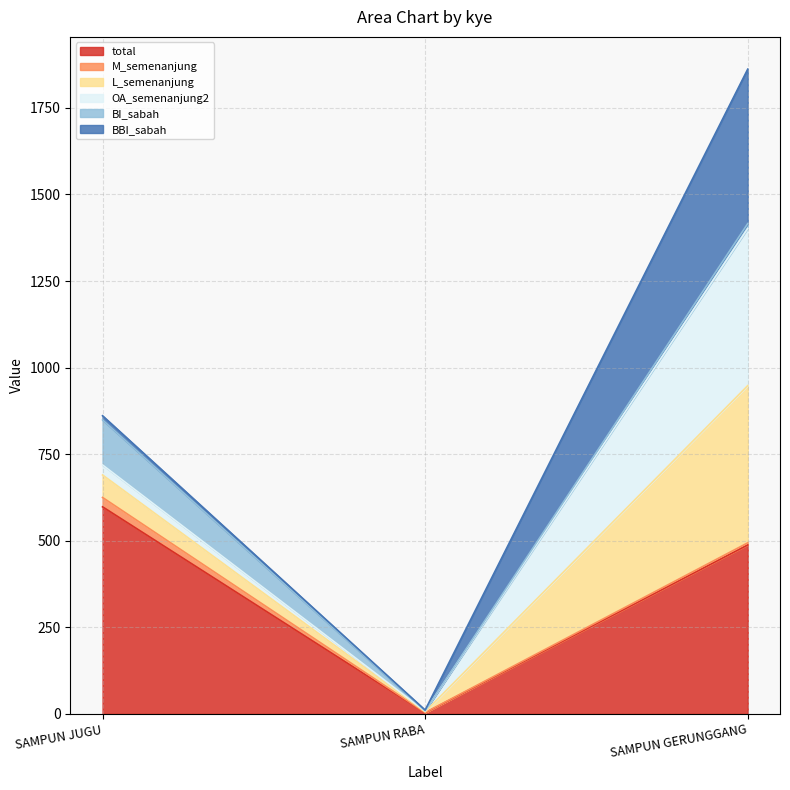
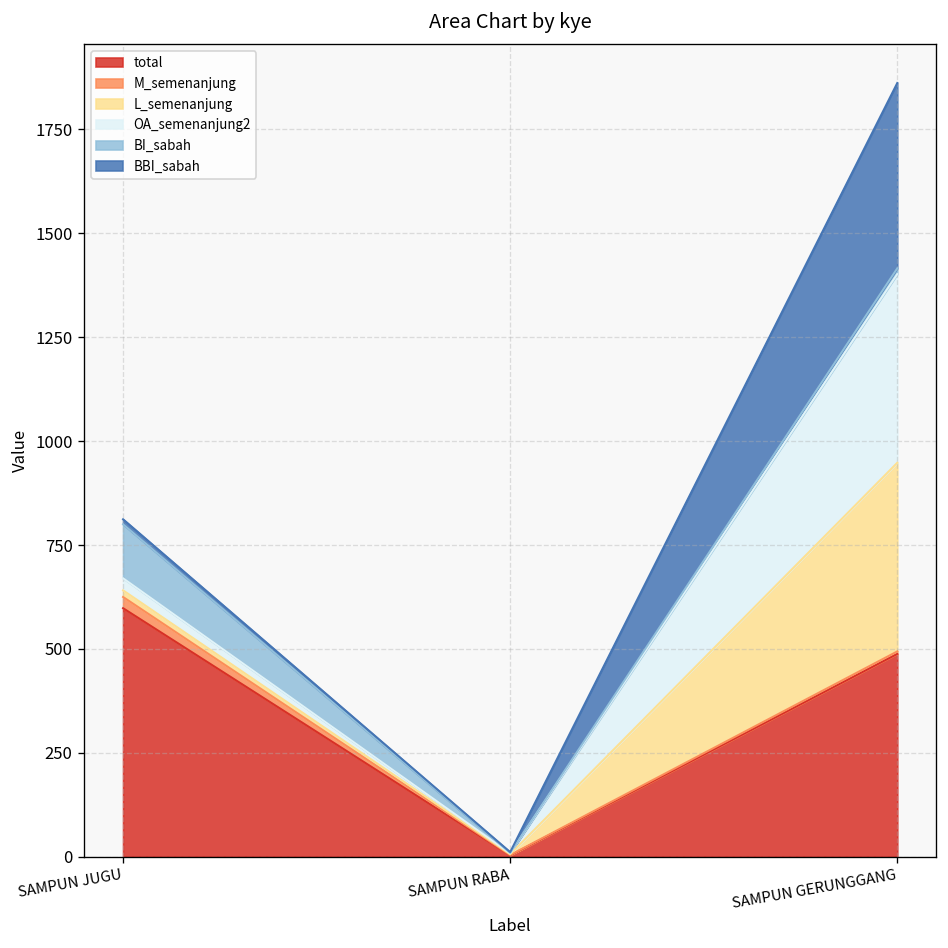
L_semenanjung, SAMPUN JUGU: 70 -> 20
